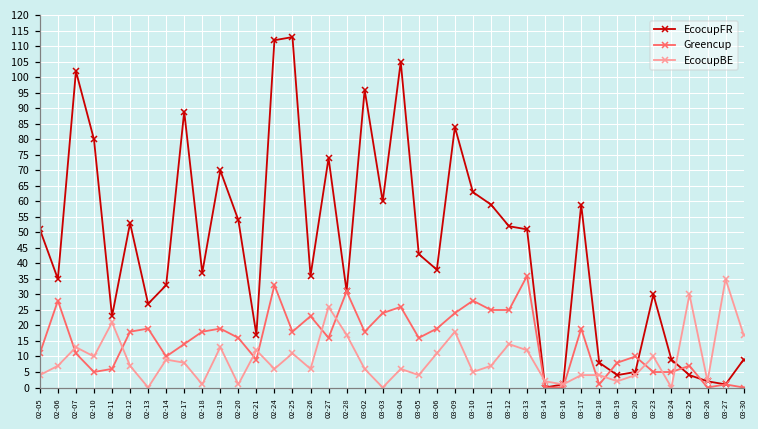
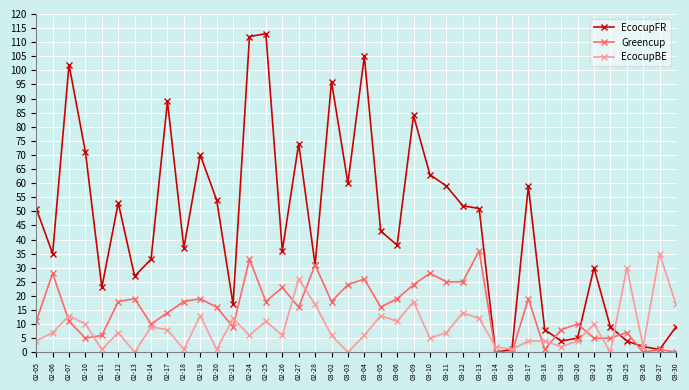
EcocupFR, 02-10: 80 -> 71
EcocupBE, 02-11: 21 -> 1
EcocupBE, 03-05: 4 -> 13
